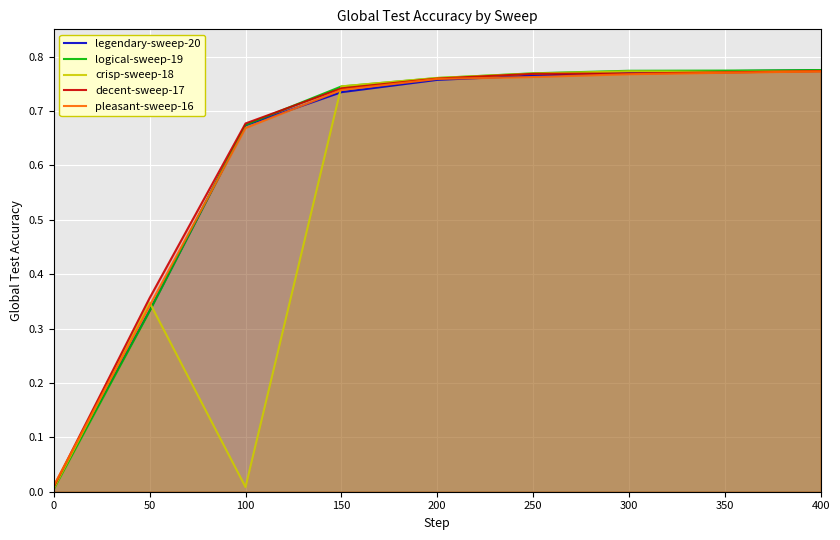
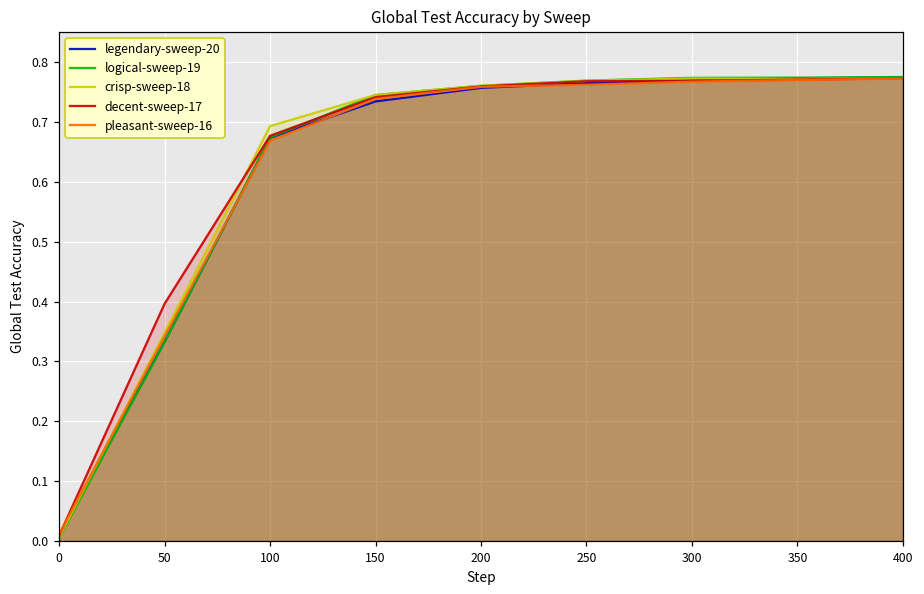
decent-sweep-17, 50: 0.36 -> 0.40
crisp-sweep-18, 100: 0.01 -> 0.69
